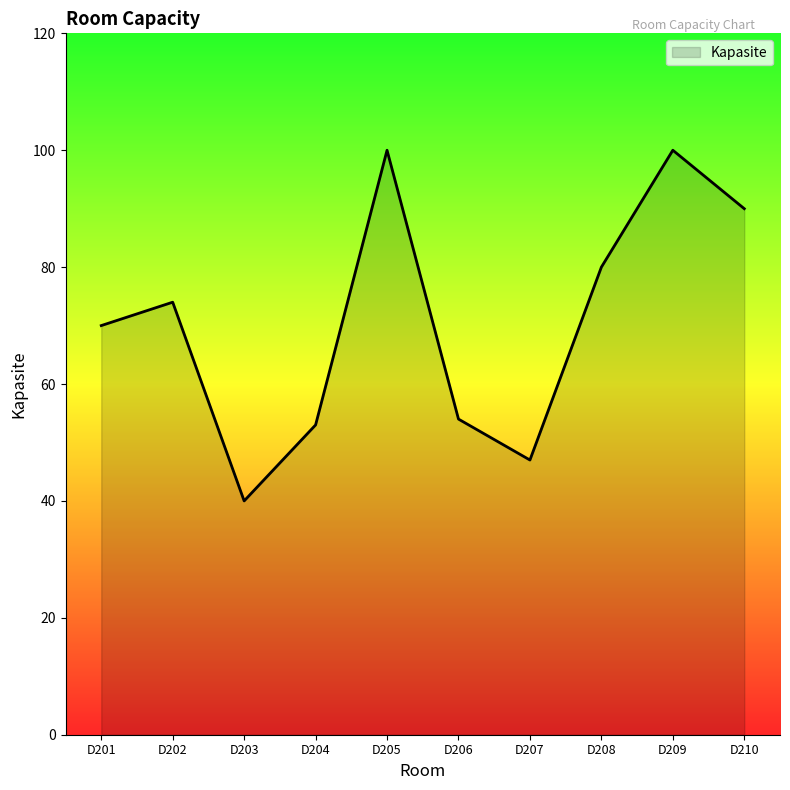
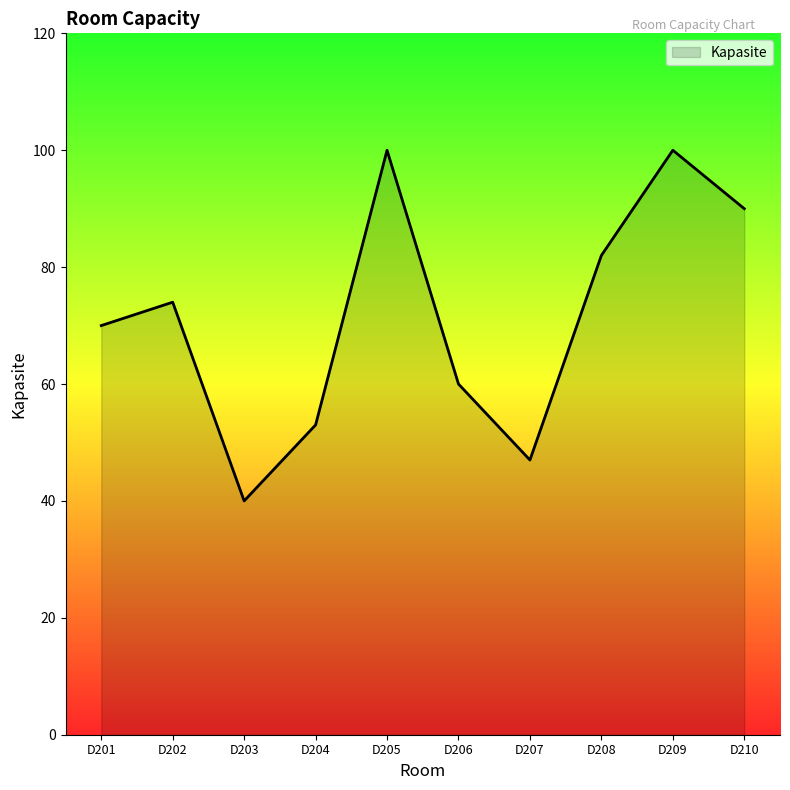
D206: 54 -> 60
D208: 80 -> 82
